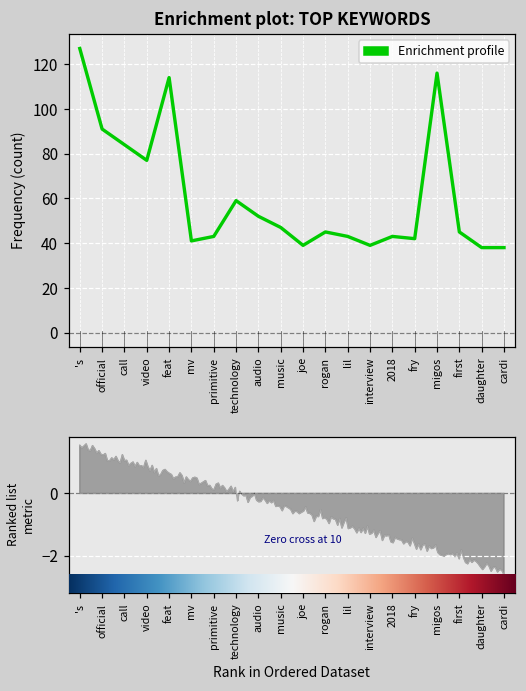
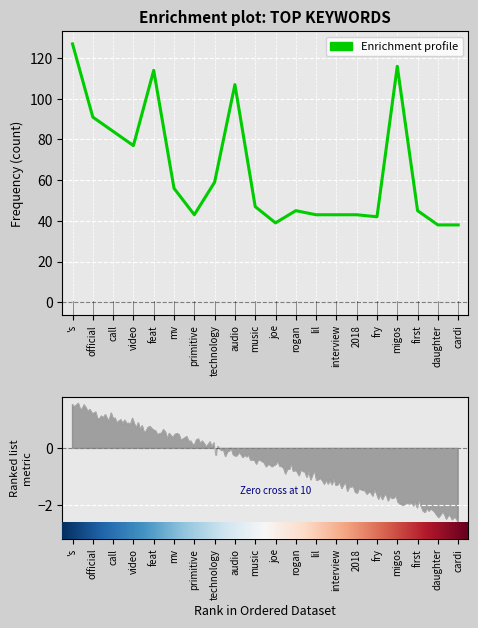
Enrichment plot: TOP KEYWORDS, mv: 41 -> 56
Enrichment plot: TOP KEYWORDS, audio: 52 -> 107
Enrichment plot: TOP KEYWORDS, interview: 39 -> 43
